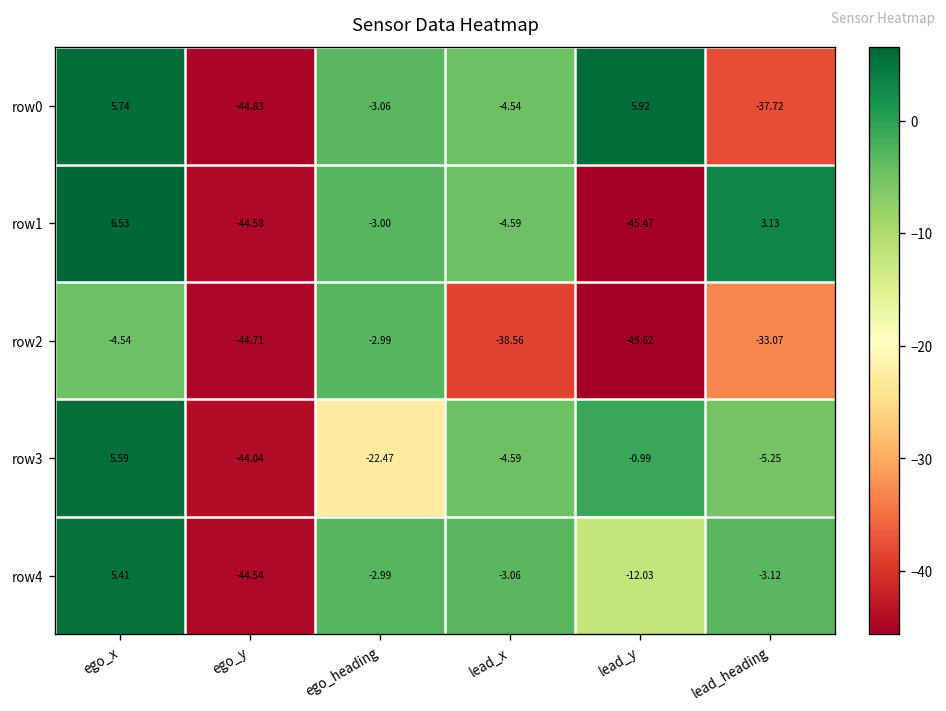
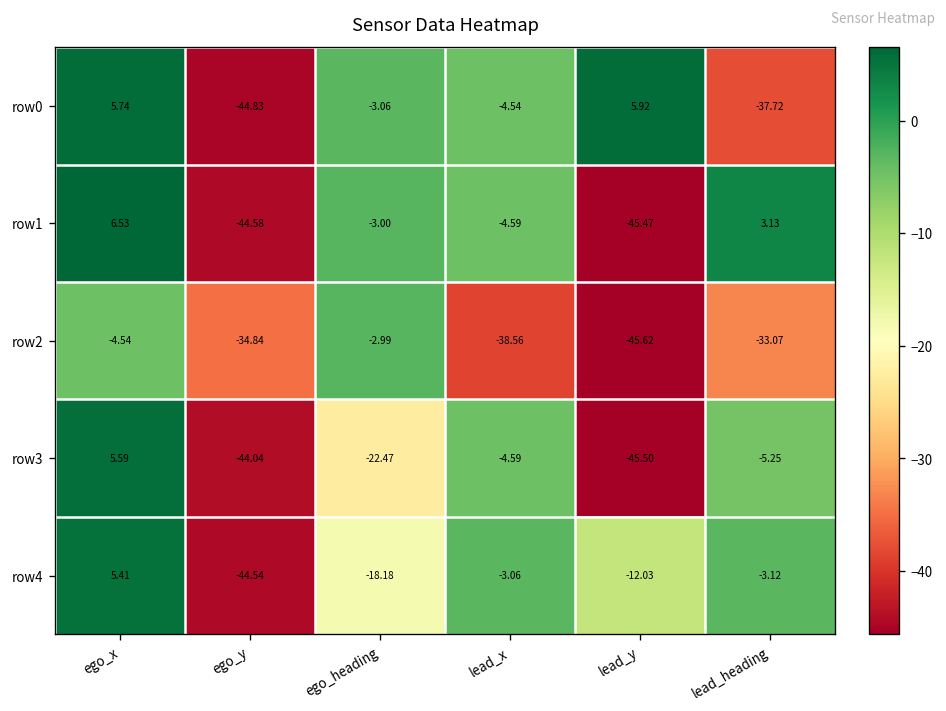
row2, ego_y: -44.71 -> -34.84
row3, lead_y: -0.99 -> -45.50
row4, ego_heading: -2.99 -> -18.18
